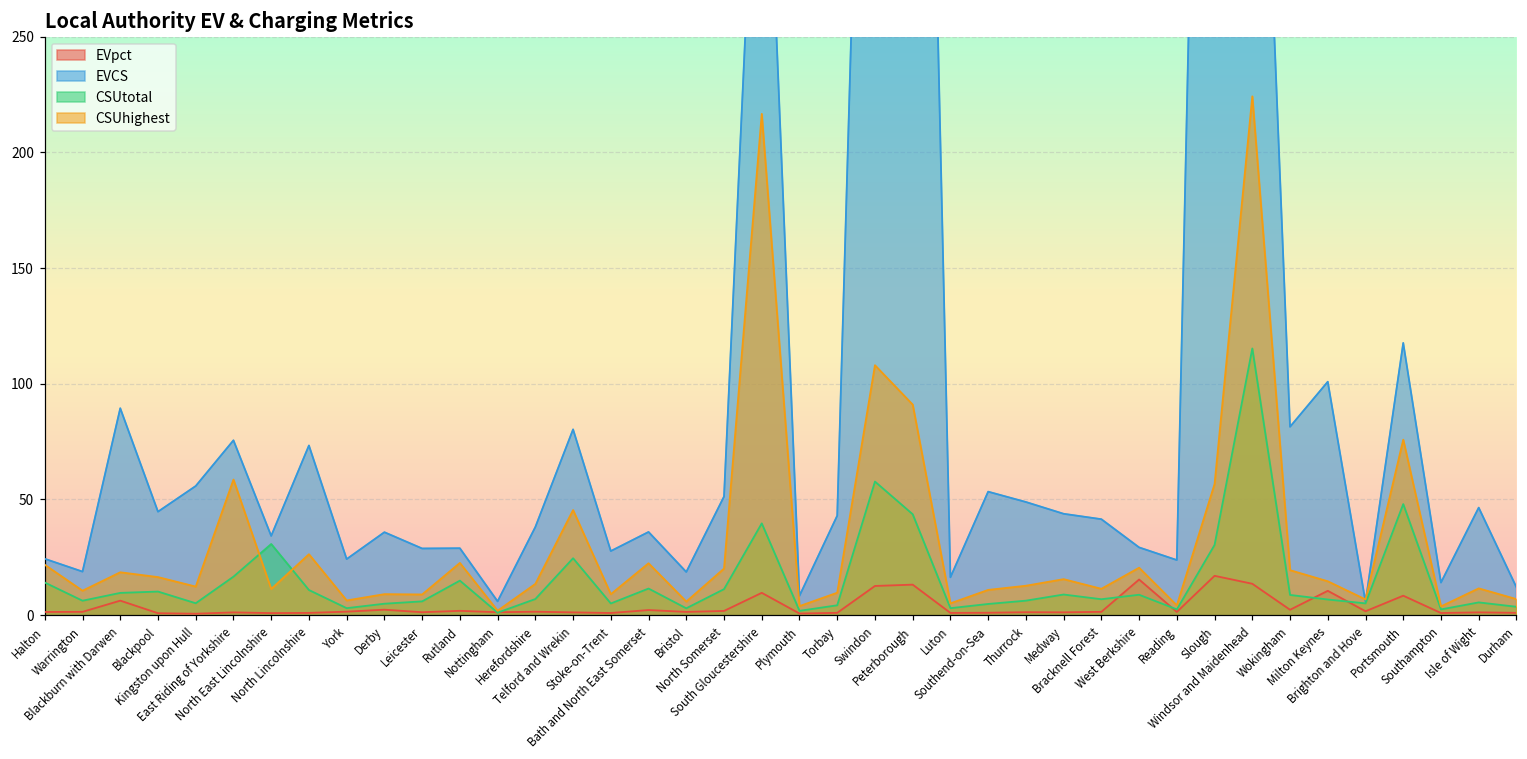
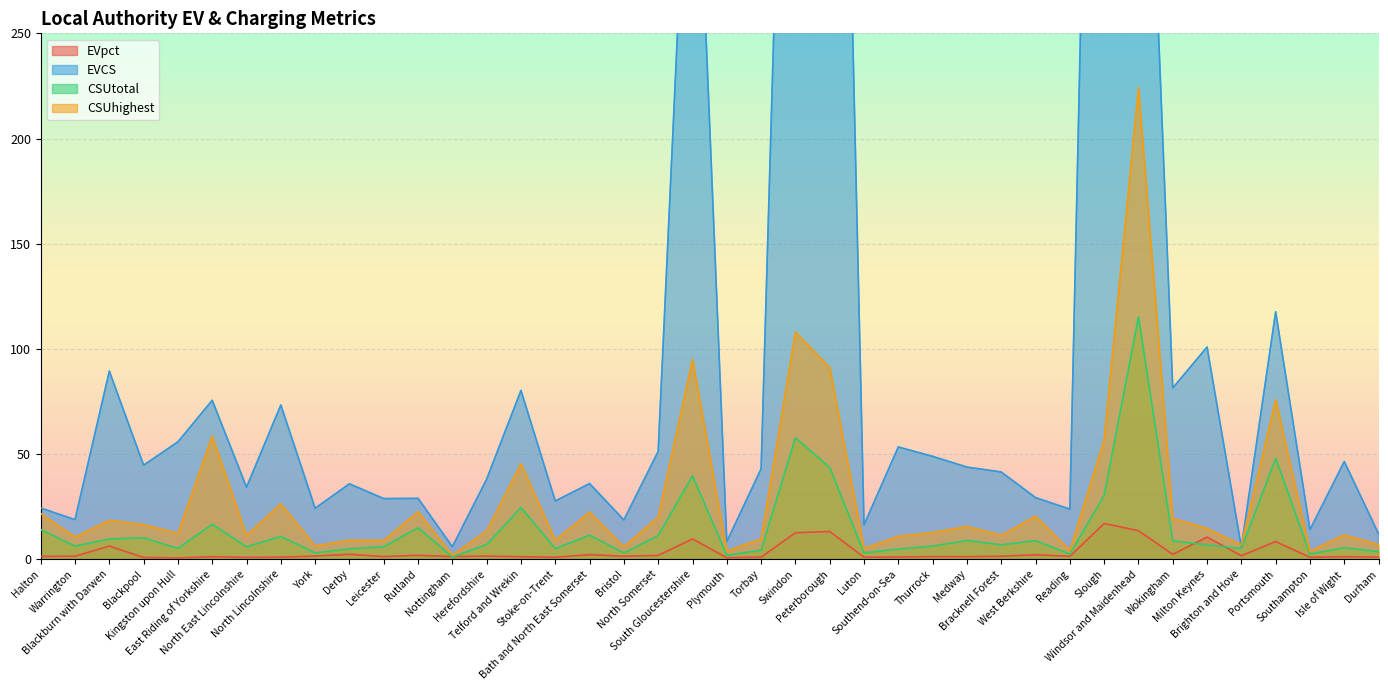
CSUtotal, North East Lincolnshire: 31 -> 6
CSUhighest, South Gloucestershire: 217 -> 95
EVpct, West Berkshire: 15 -> 2
